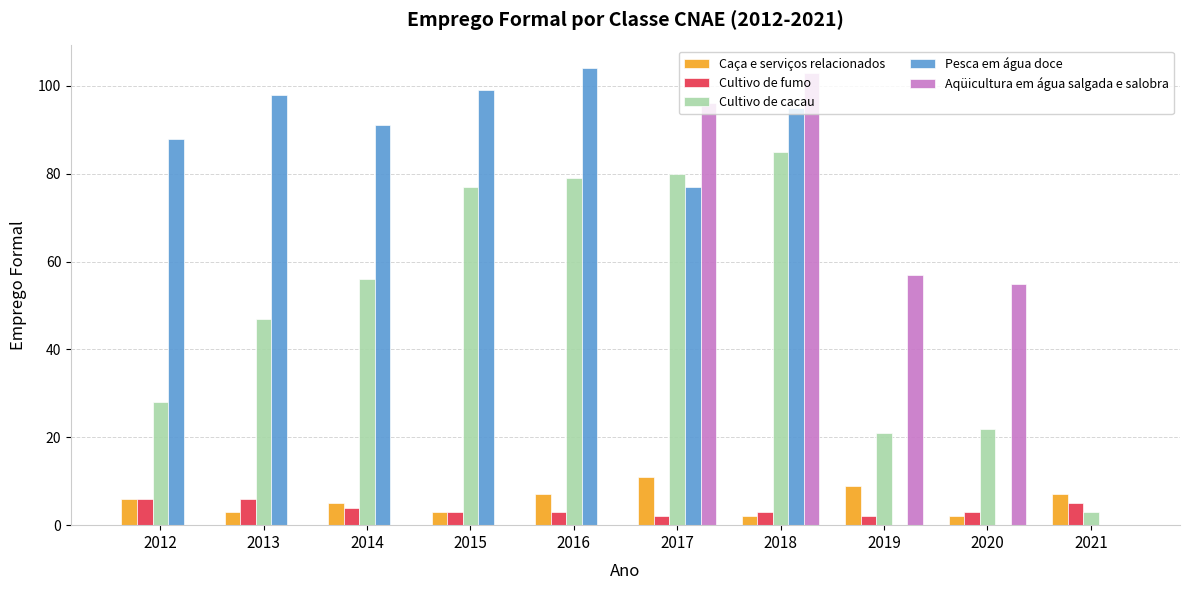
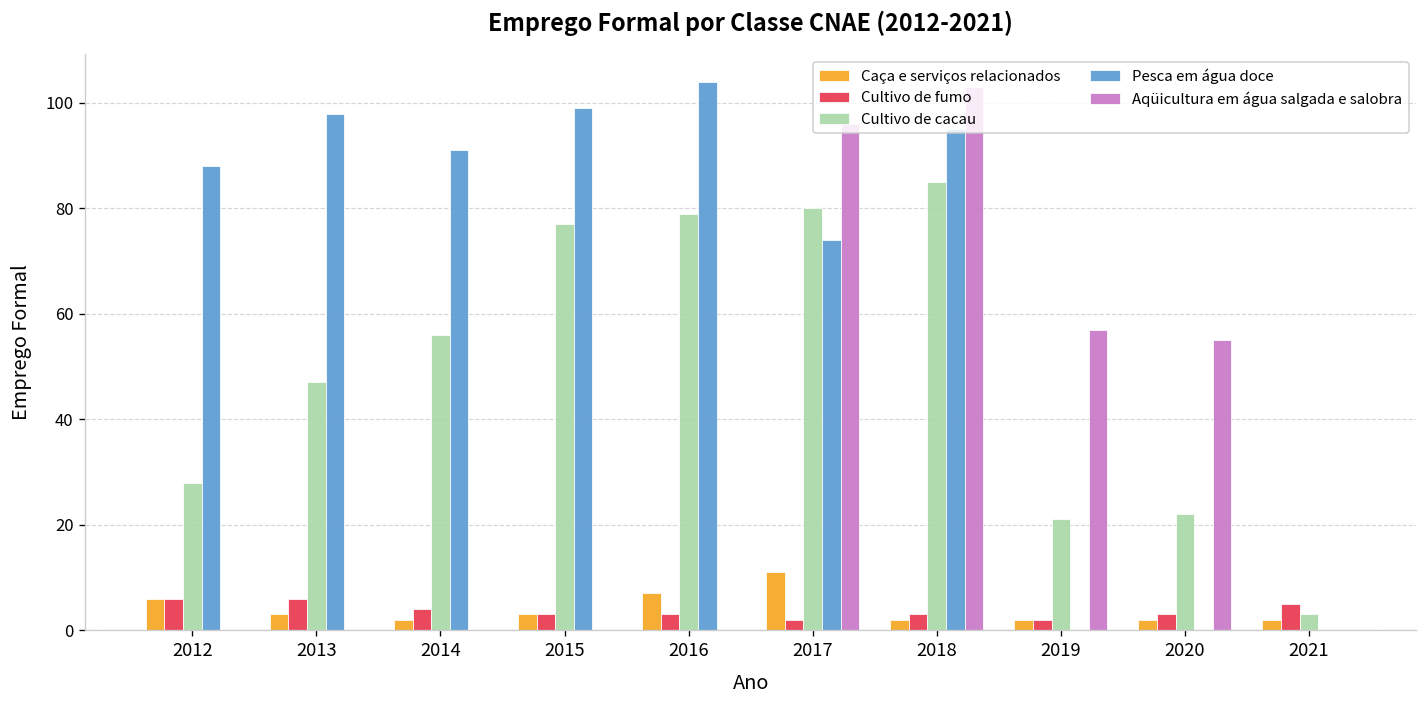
Caça e serviços relacionados, 2014: 5 -> 2
Pesca em água doce, 2017: 77 -> 74
Caça e serviços relacionados, 2019: 9 -> 2
Caça e serviços relacionados, 2021: 7 -> 2
